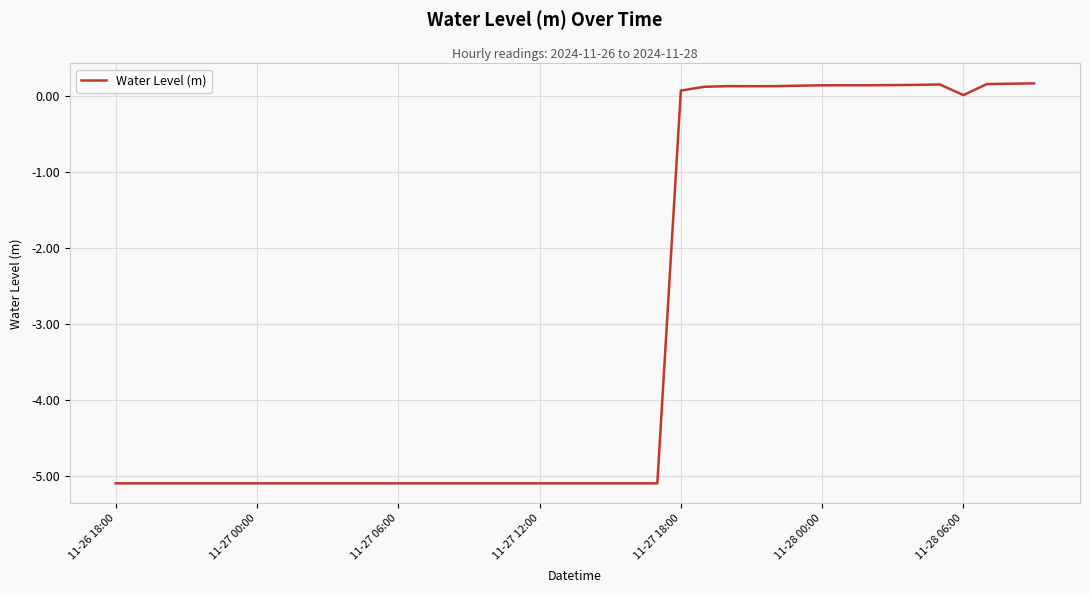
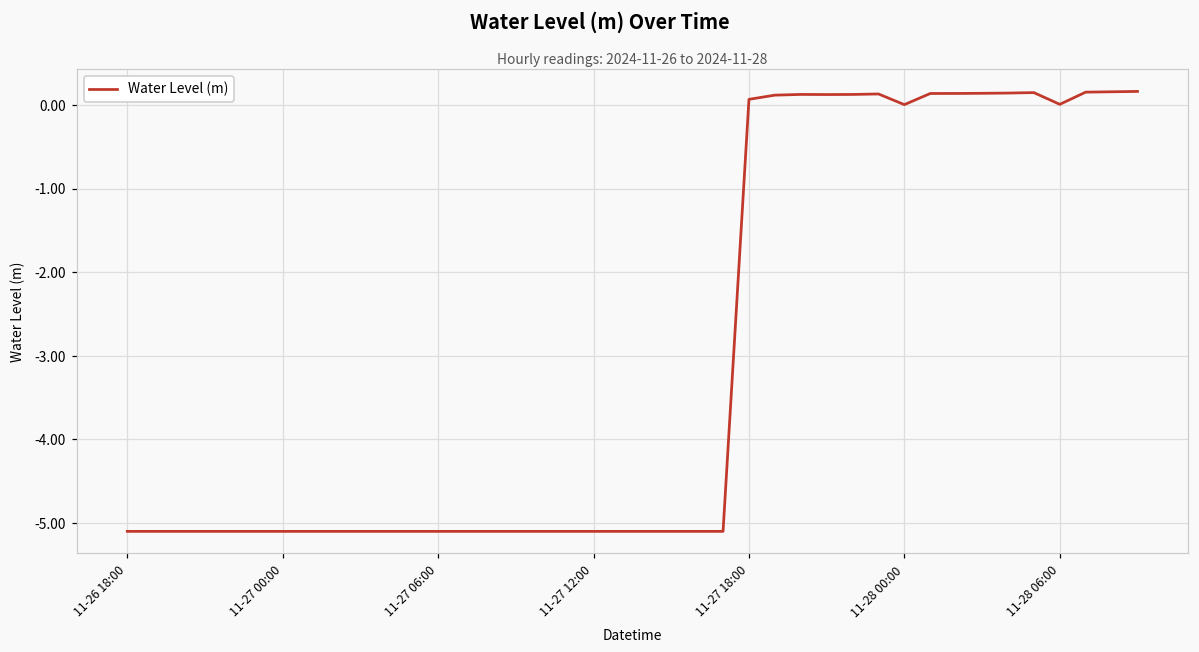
11-28 00:00: 0.1 -> 0.0
